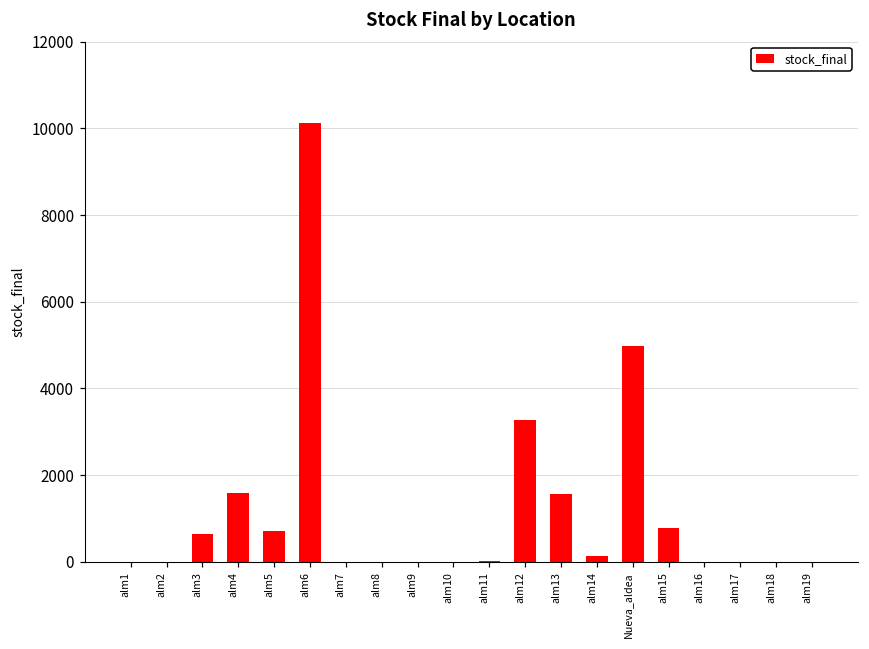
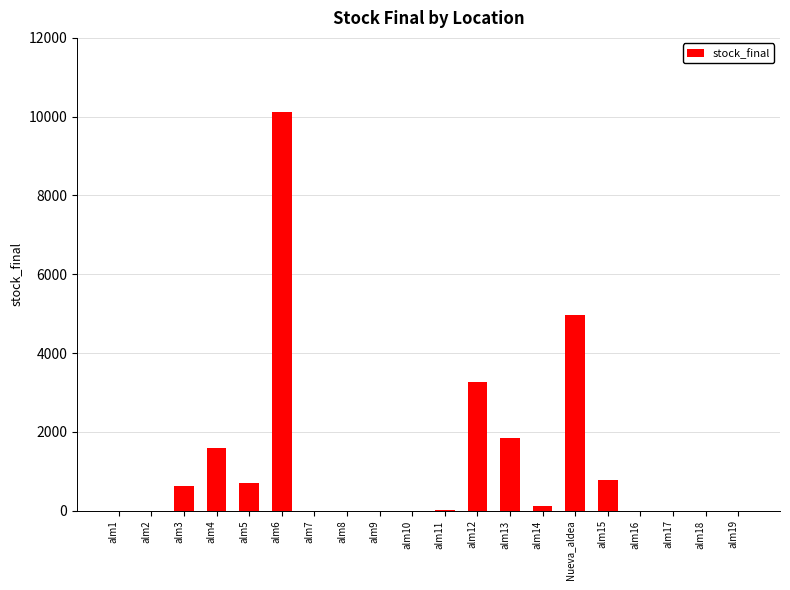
alm13: 1600 -> 1800
